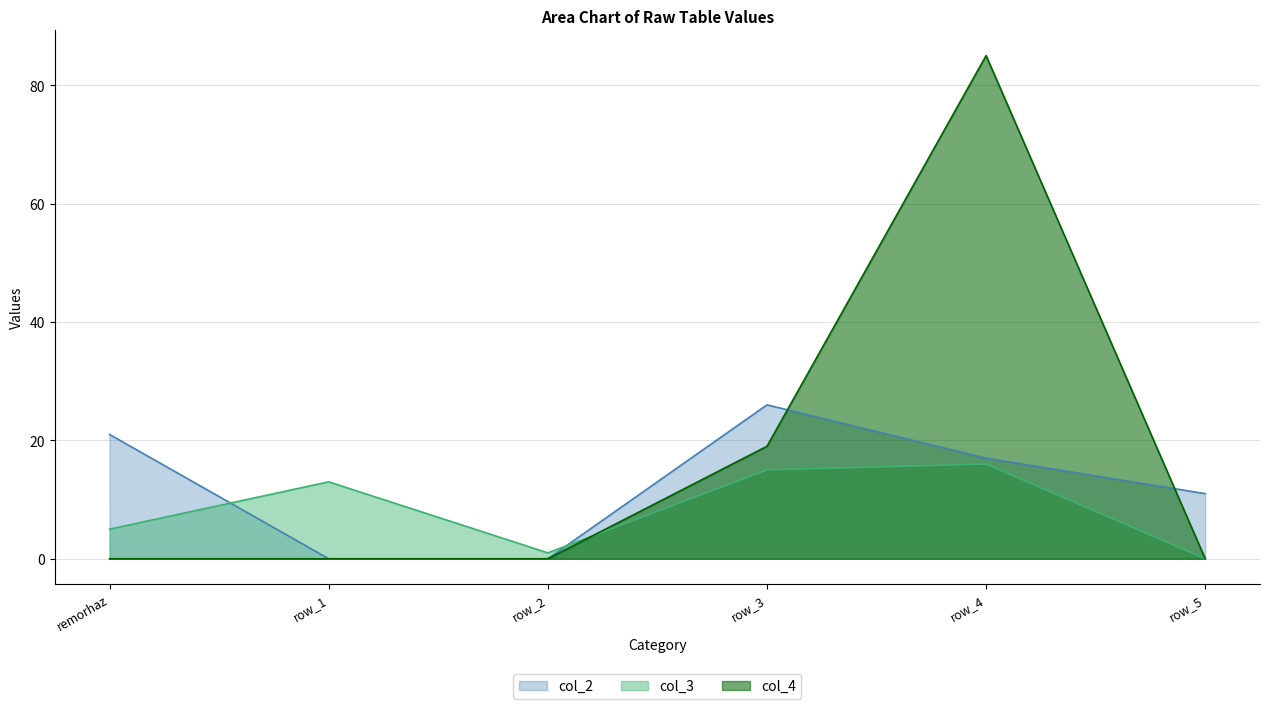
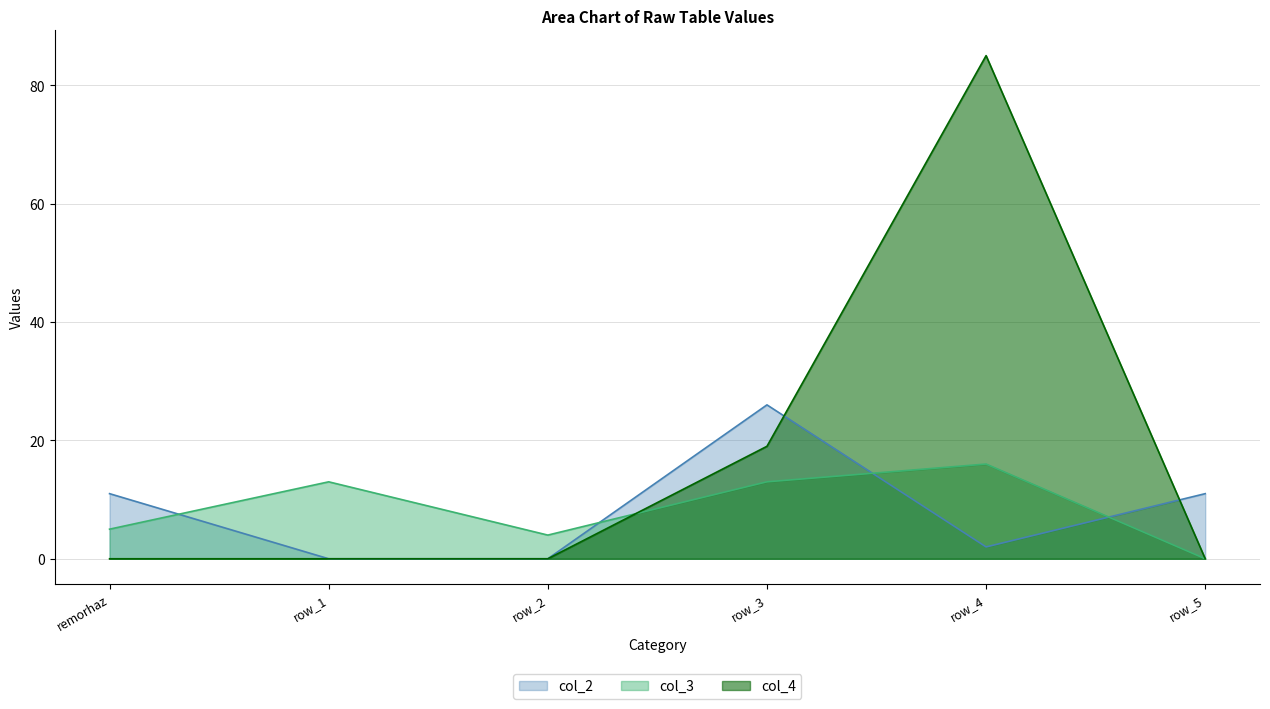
col_2, remorhaz: 21 -> 11
col_3, row_2: 1 -> 4
col_3, row_3: 15 -> 13
col_2, row_4: 17 -> 2
